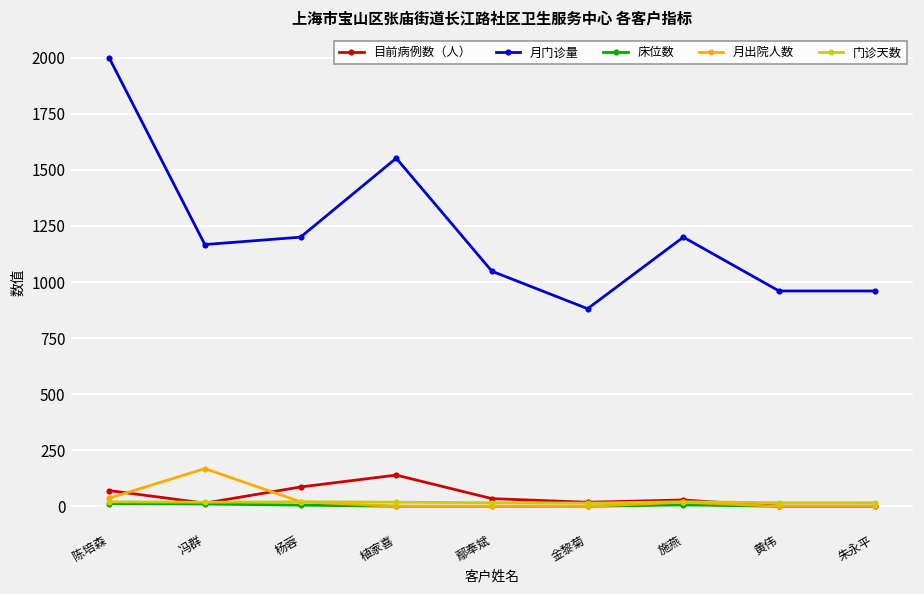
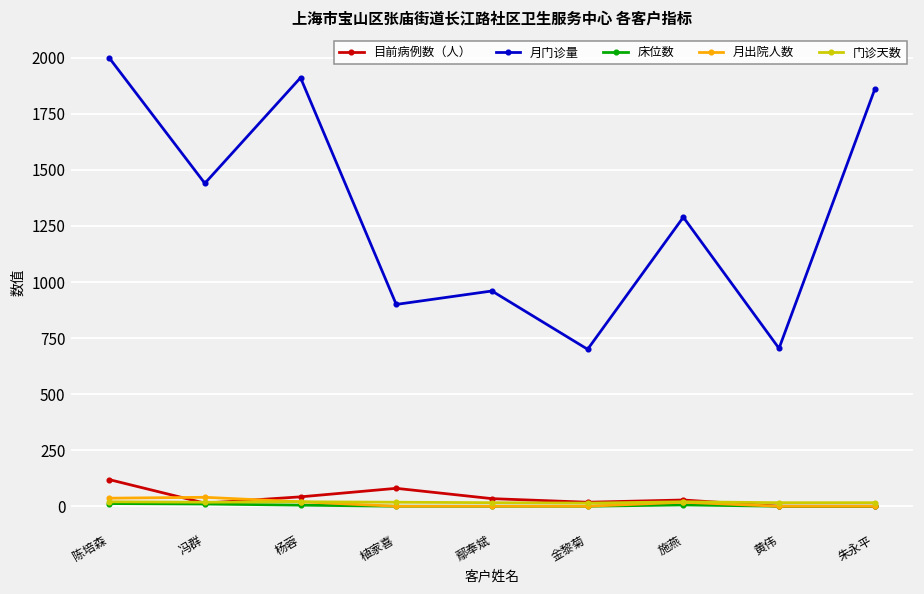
目前病例数（人）, 陈培森: 70 -> 120
月门诊量, 冯群: 1170 -> 1440
月出院人数, 冯群: 170 -> 40
目前病例数（人）, 杨蓉: 90 -> 40
月门诊量, 杨蓉: 1200 -> 1910
目前病例数（人）, 植家喜: 140 -> 80
月门诊量, 植家喜: 1550 -> 900
月门诊量, 鄢奉斌: 1050 -> 960
月门诊量, 金黎菊: 880 -> 700
月门诊量, 施燕: 1200 -> 1290
月门诊量, 黄伟: 960 -> 700
月门诊量, 朱永平: 960 -> 1860
